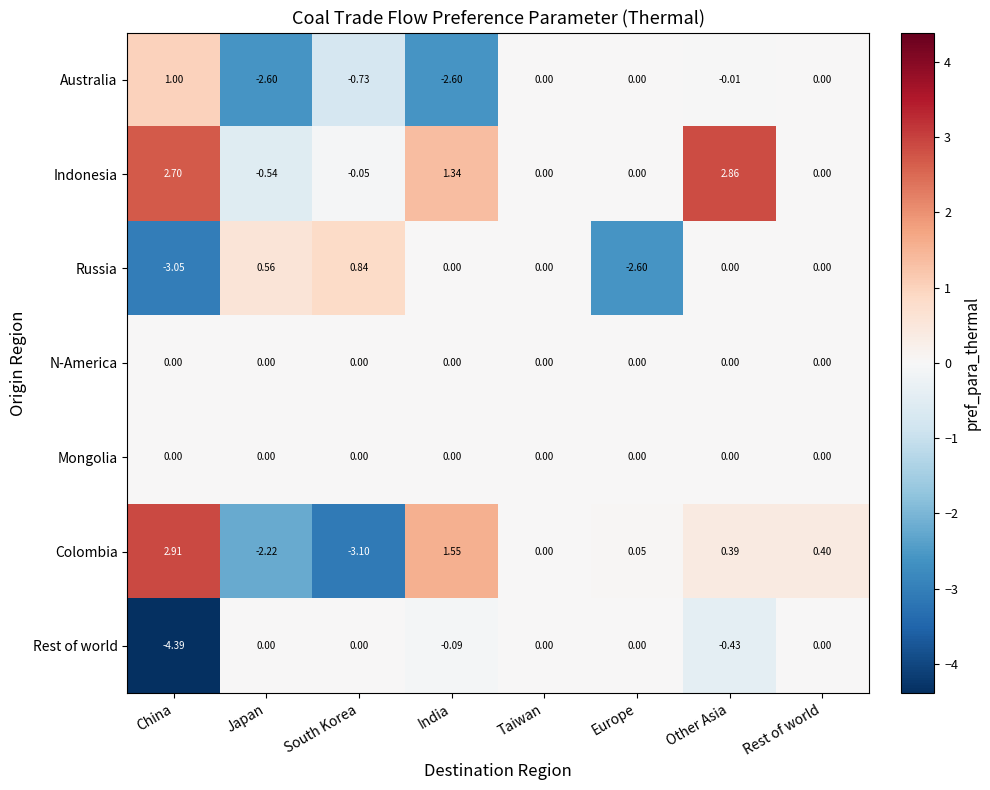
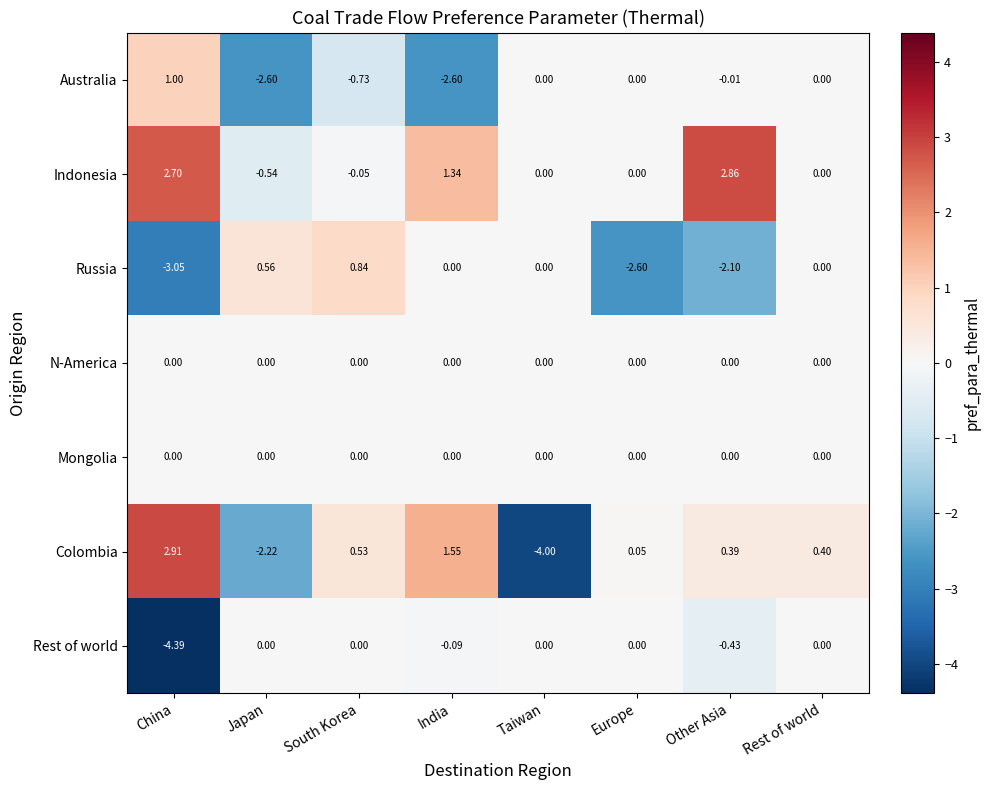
Russia, Other Asia: 0.00 -> -2.10
Colombia, South Korea: -3.10 -> 0.53
Colombia, Taiwan: 0.00 -> -4.00
